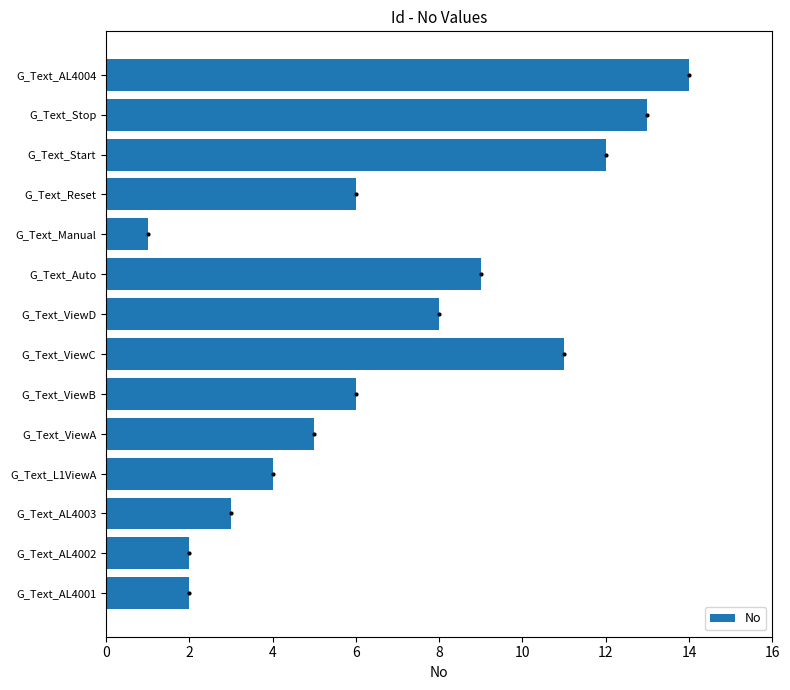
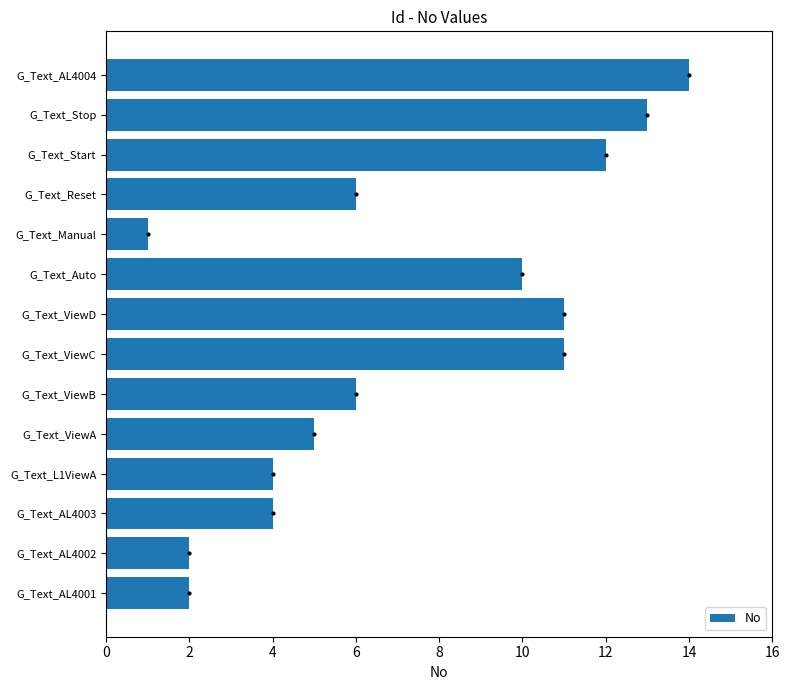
No, G_Text_Auto: 9 -> 10
No, G_Text_ViewD: 8 -> 11
No, G_Text_AL4003: 3 -> 4
